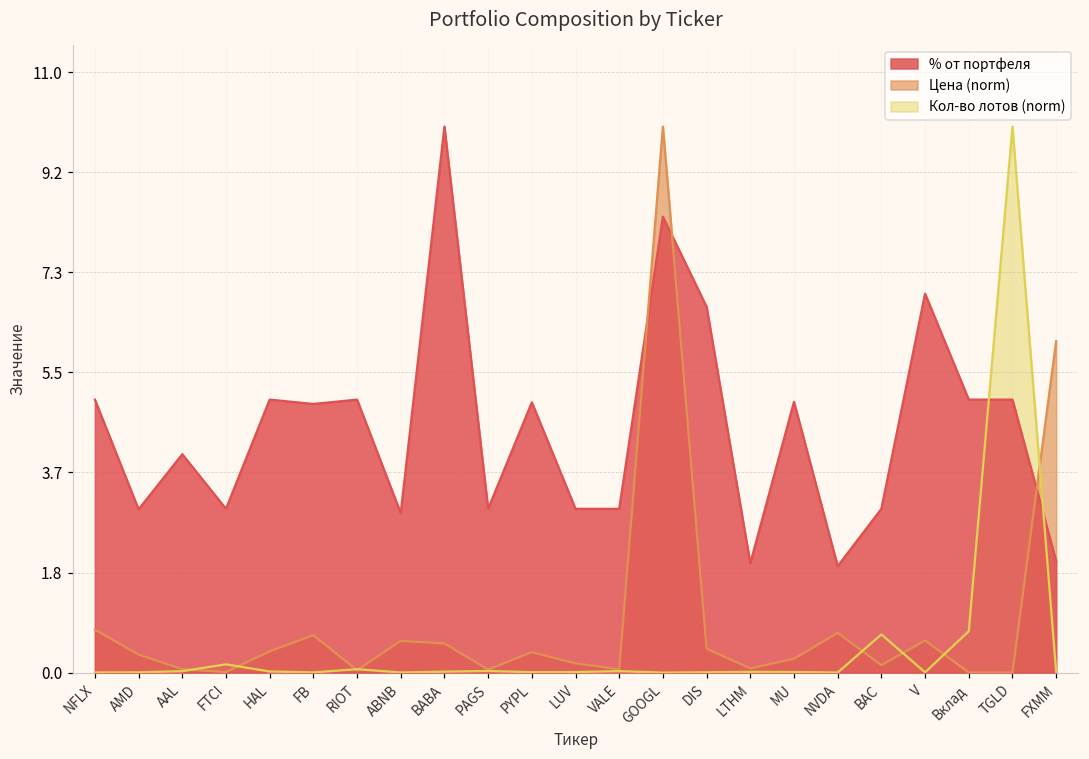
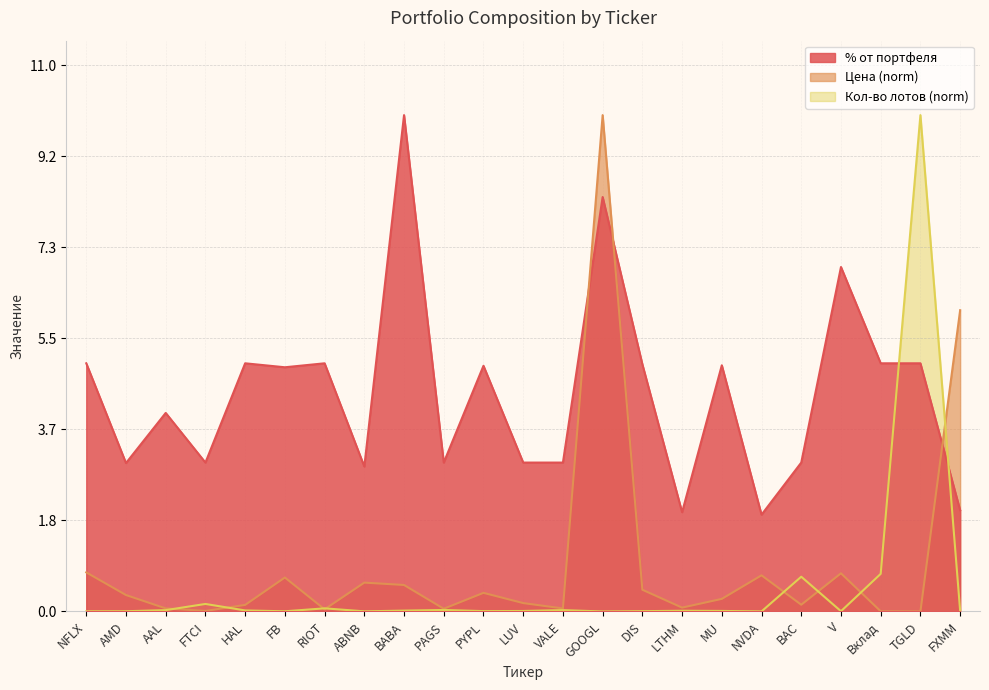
Цена (norm), HAL: 0.4 -> 0.1
% от портфеля, DIS: 6.7 -> 5.0
Цена (norm), V: 0.6 -> 0.8
